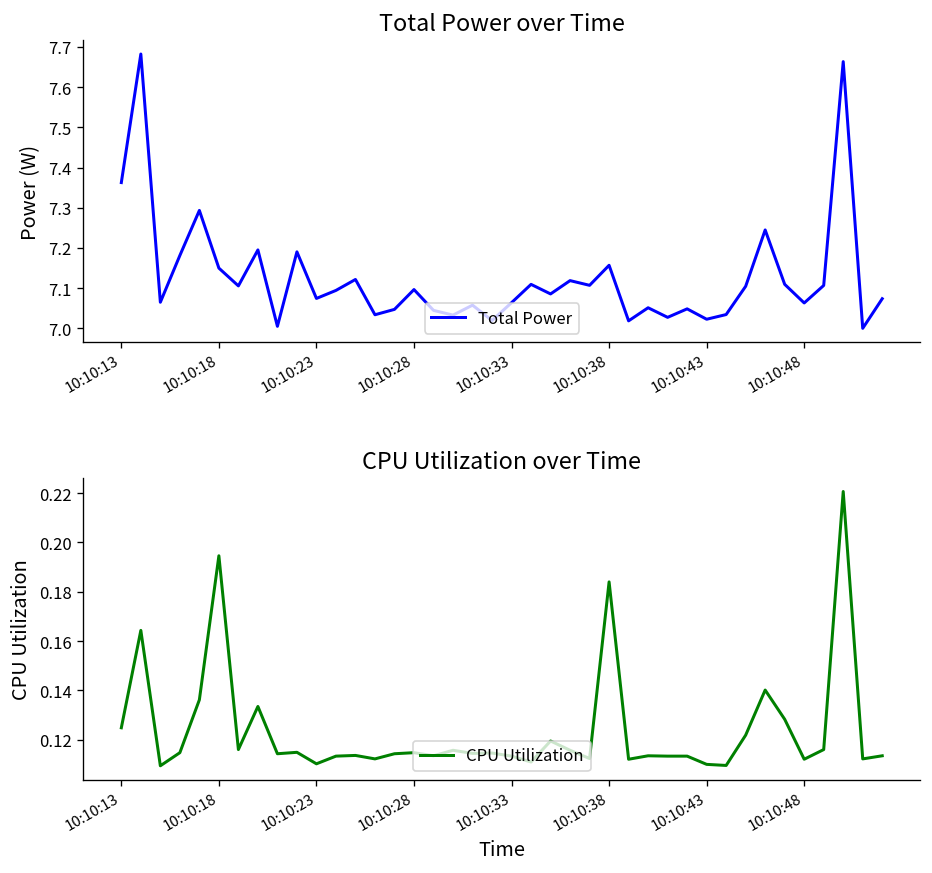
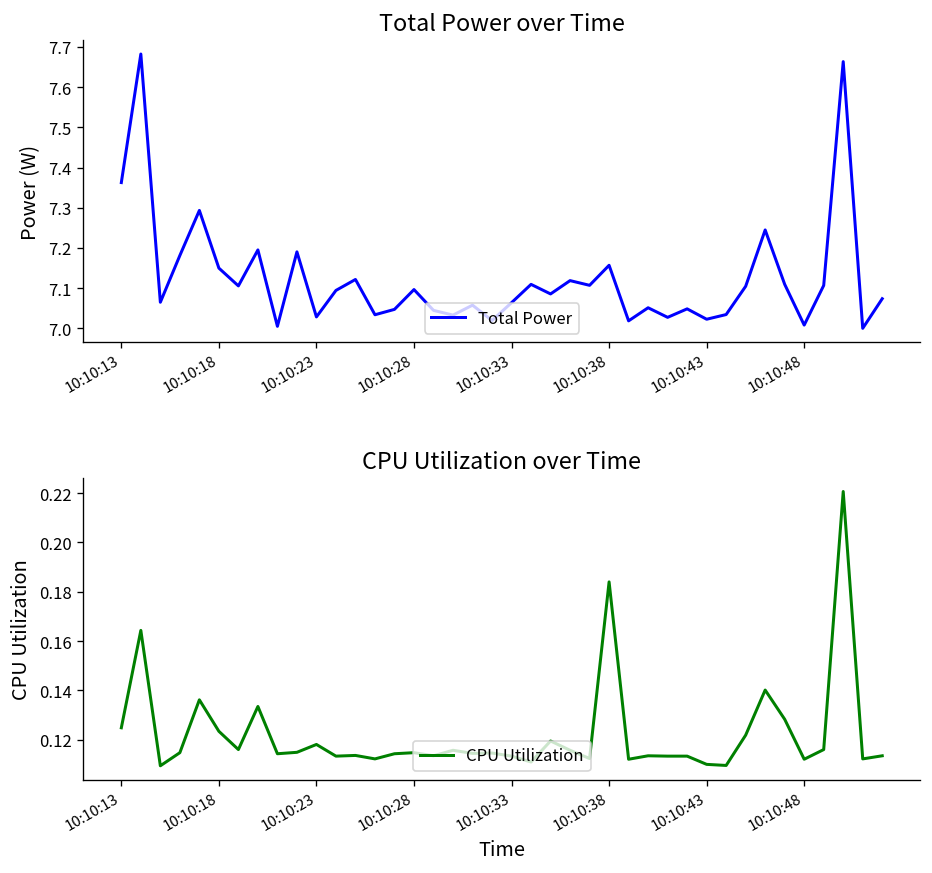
Total Power over Time, 10:10:23: 7.07 -> 7.03
Total Power over Time, 10:10:48: 7.06 -> 7.01
CPU Utilization over Time, 10:10:18: 0.195 -> 0.123
CPU Utilization over Time, 10:10:23: 0.110 -> 0.118
